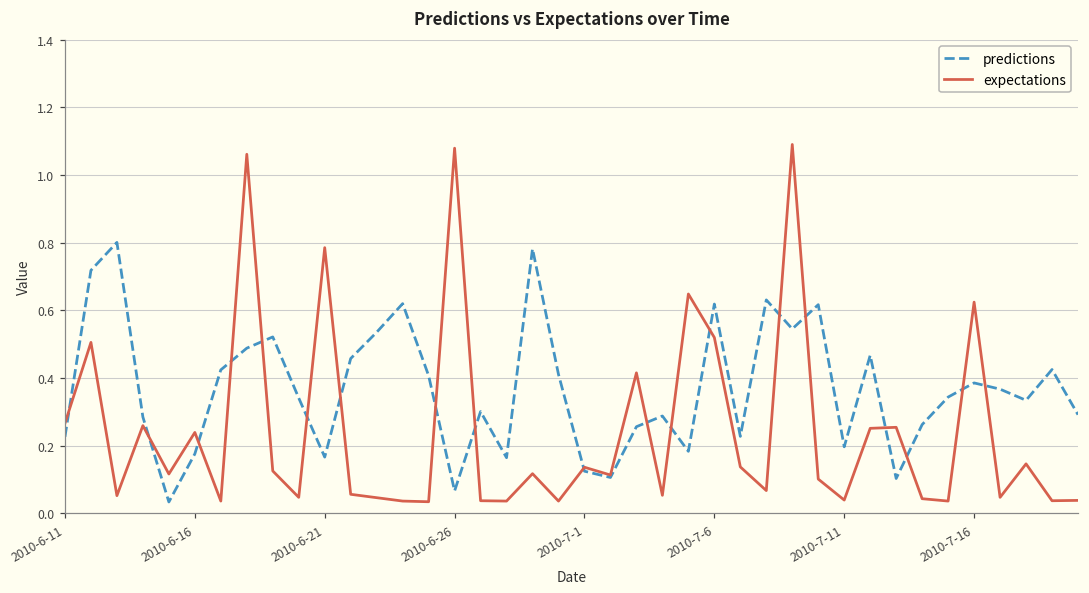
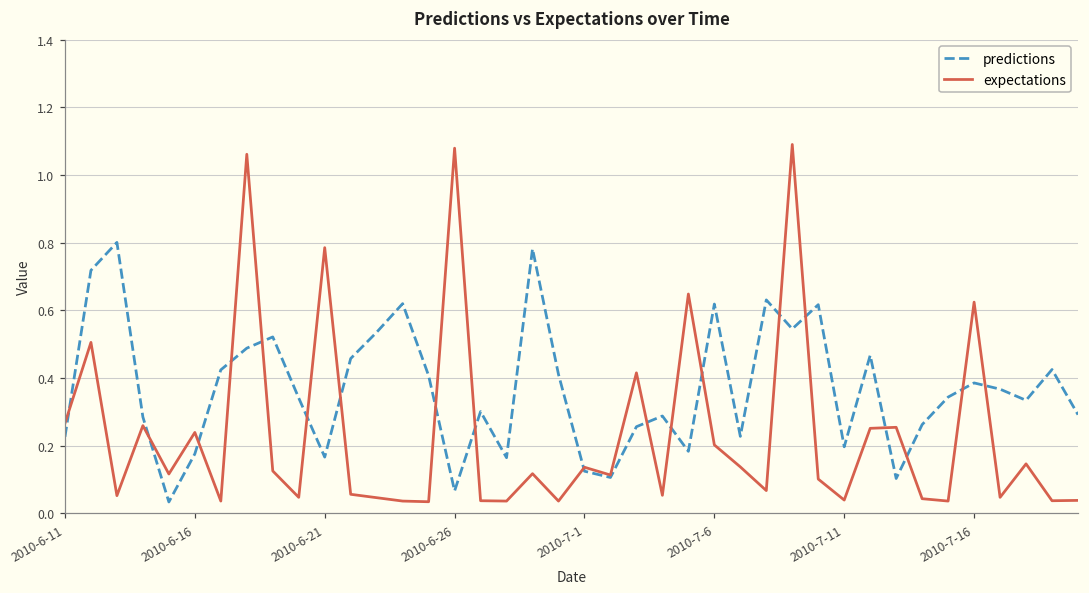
expectations, 2010-7-6: 0.52 -> 0.20
